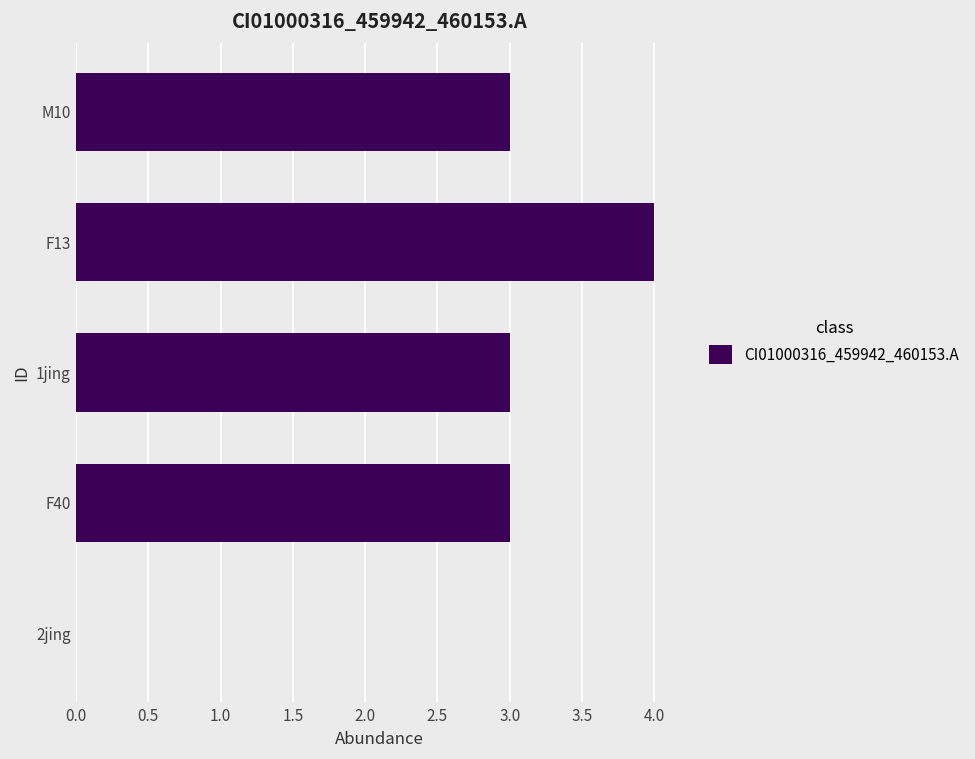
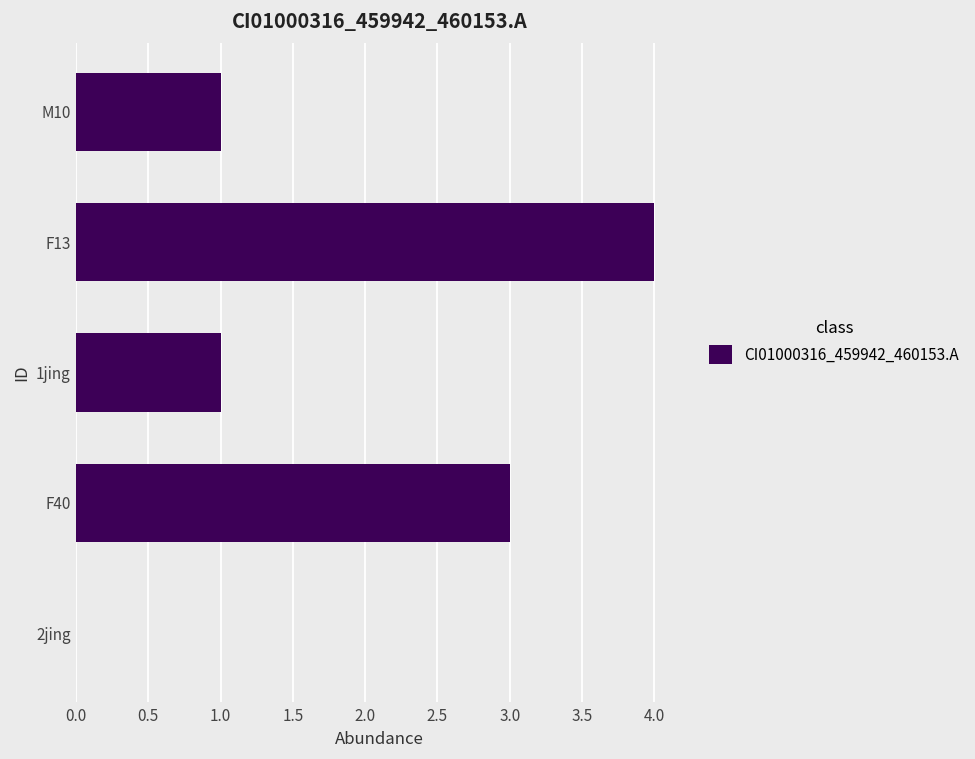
M10: 3 -> 1
1jing: 3 -> 1
